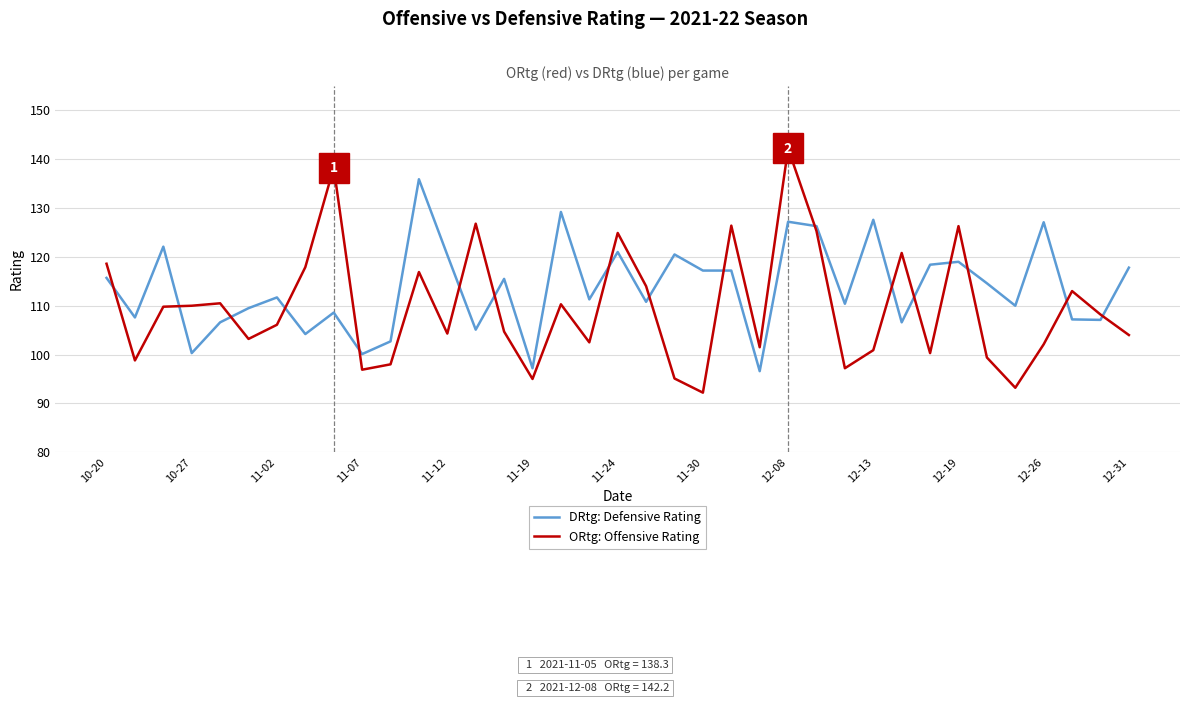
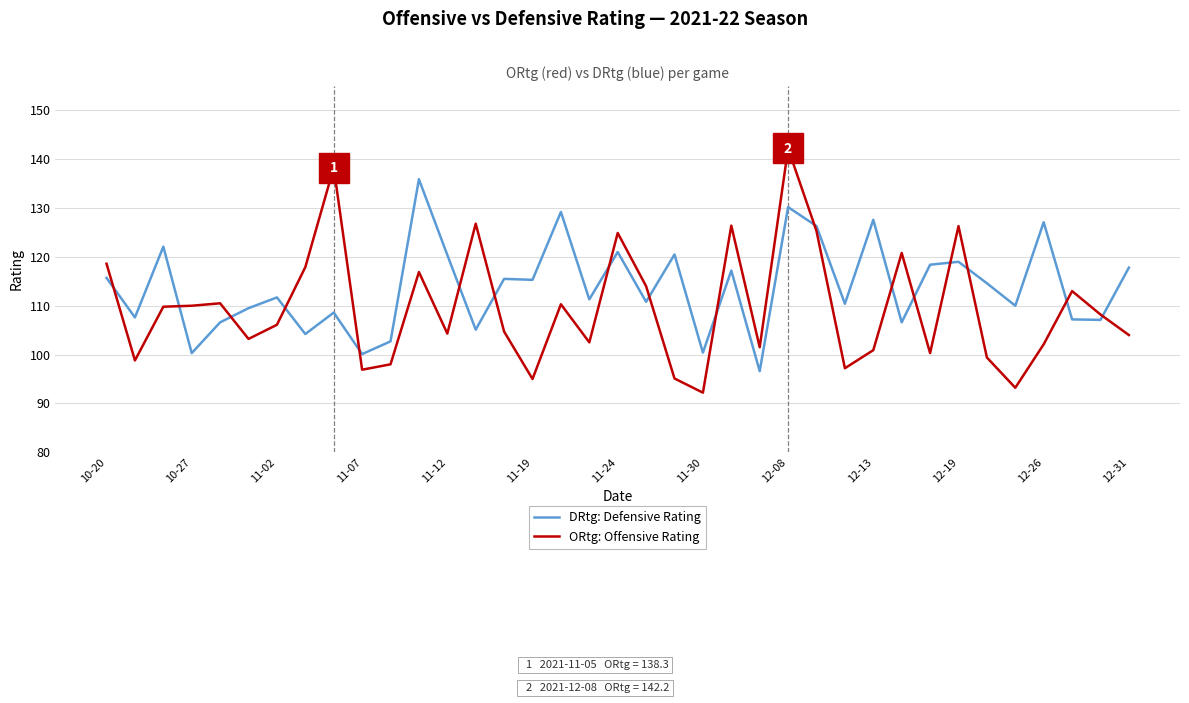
DRtg: Defensive Rating, 11-19: 97 -> 115
DRtg: Defensive Rating, 11-30: 117 -> 100
DRtg: Defensive Rating, 12-08: 127 -> 130
